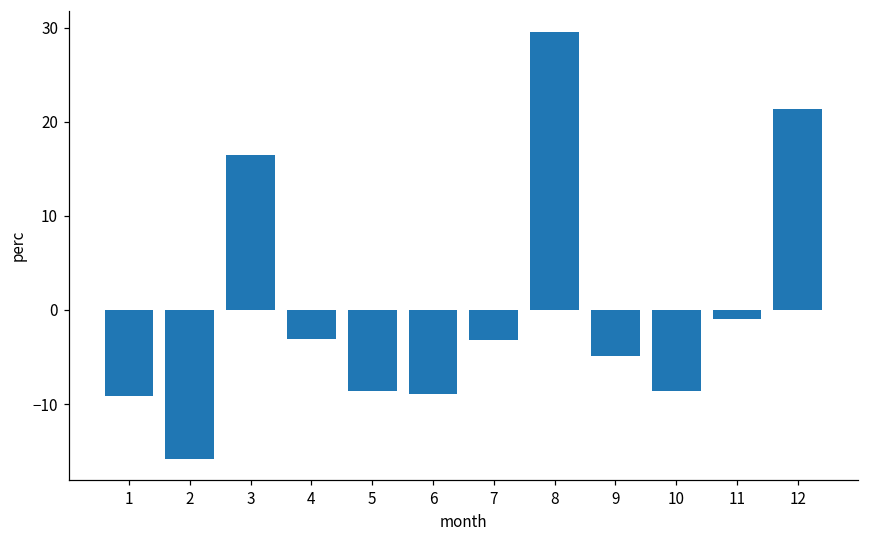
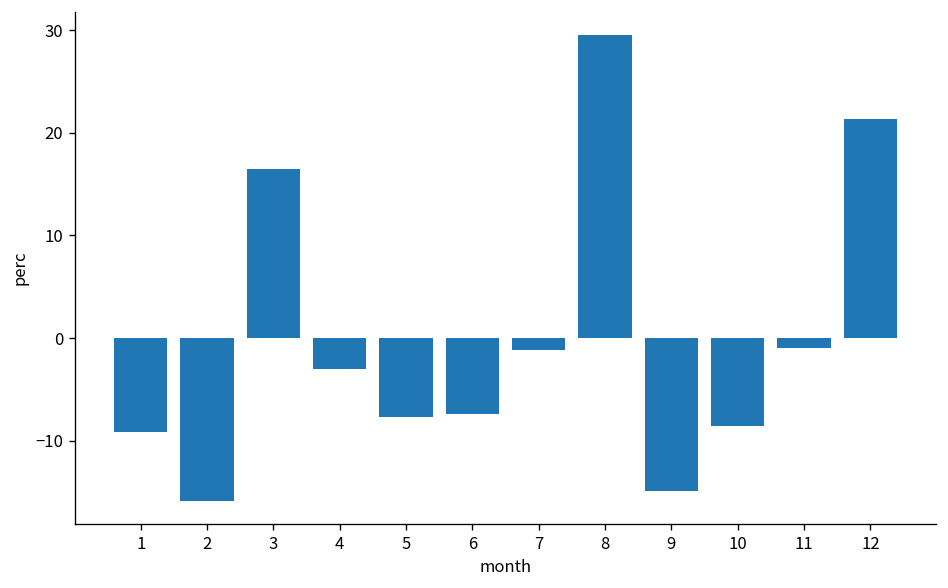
5: -9 -> -8
6: -9 -> -7
7: -3 -> -1
9: -5 -> -15
